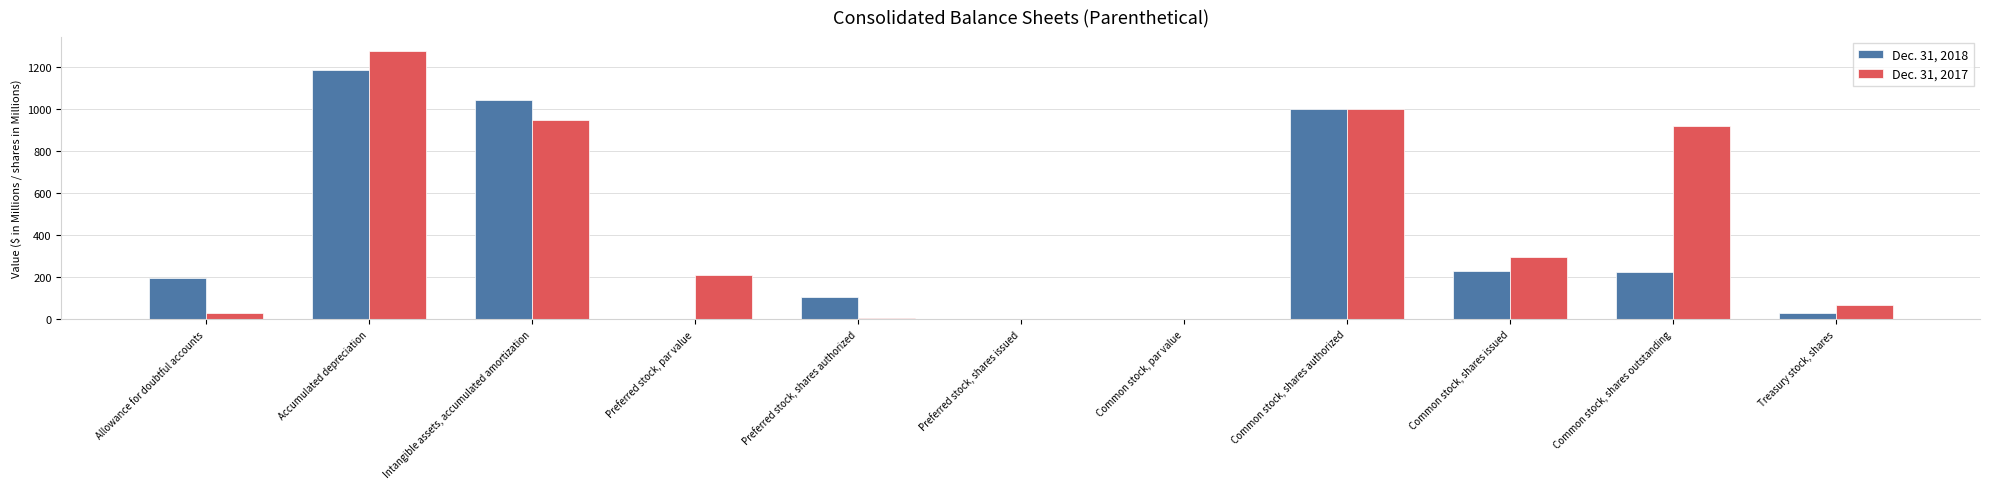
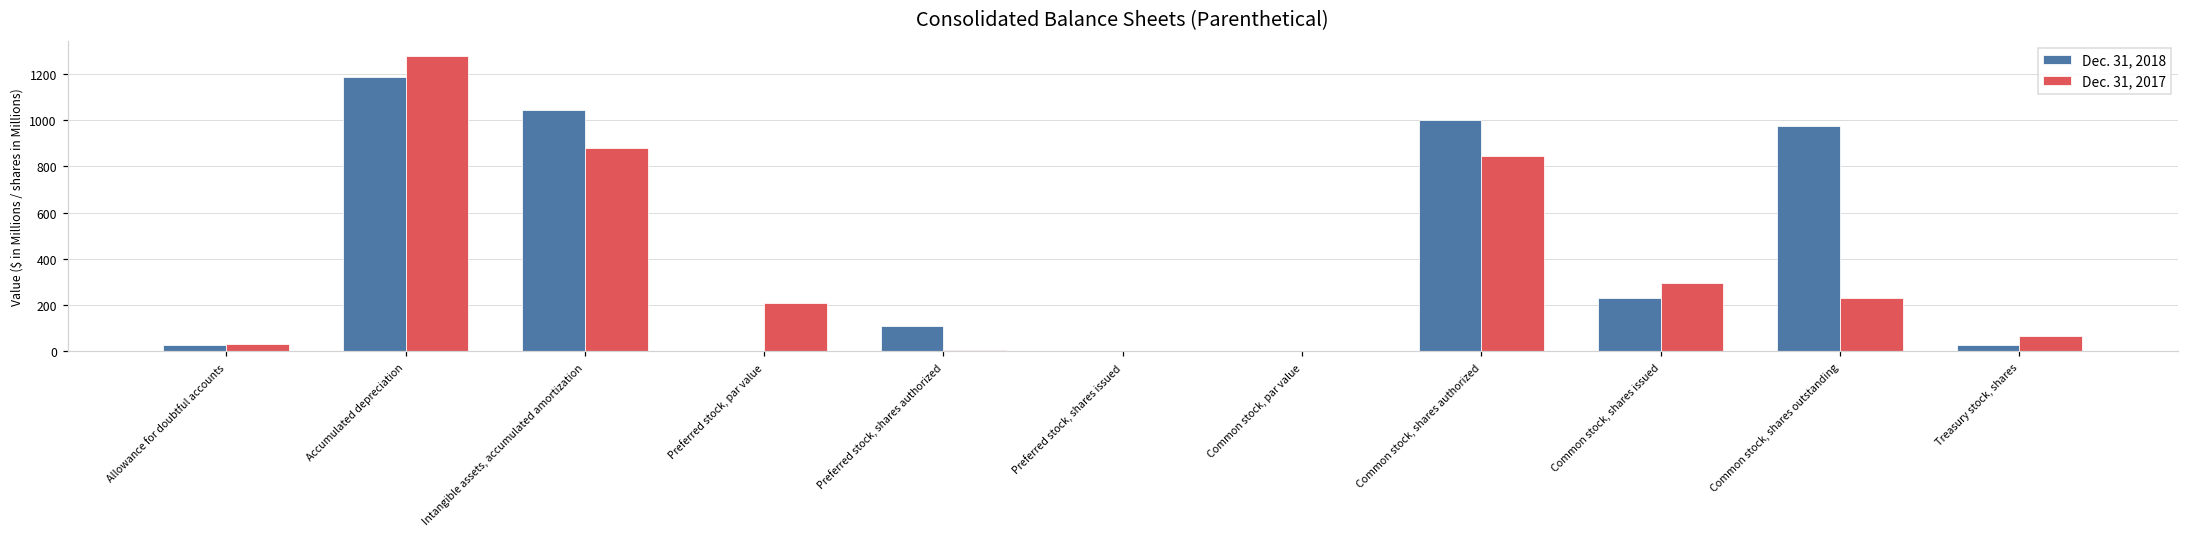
Dec. 31, 2018, Allowance for doubtful accounts: 190 -> 30
Dec. 31, 2017, Intangible assets, accumulated amortization: 950 -> 880
Dec. 31, 2017, Common stock, shares authorized: 1000 -> 840
Dec. 31, 2018, Common stock, shares outstanding: 220 -> 980
Dec. 31, 2017, Common stock, shares outstanding: 920 -> 230
